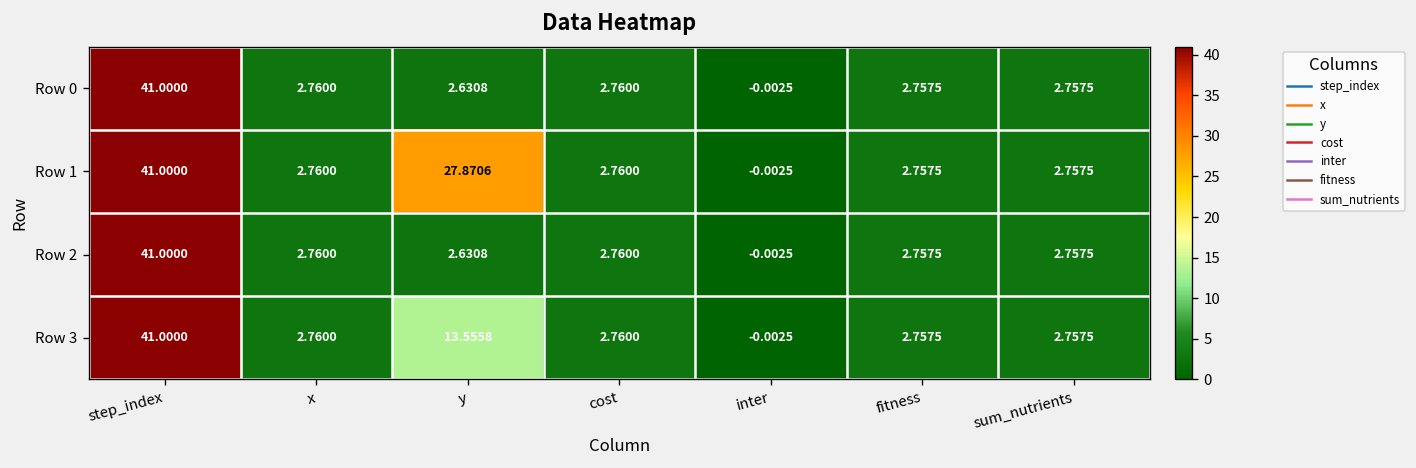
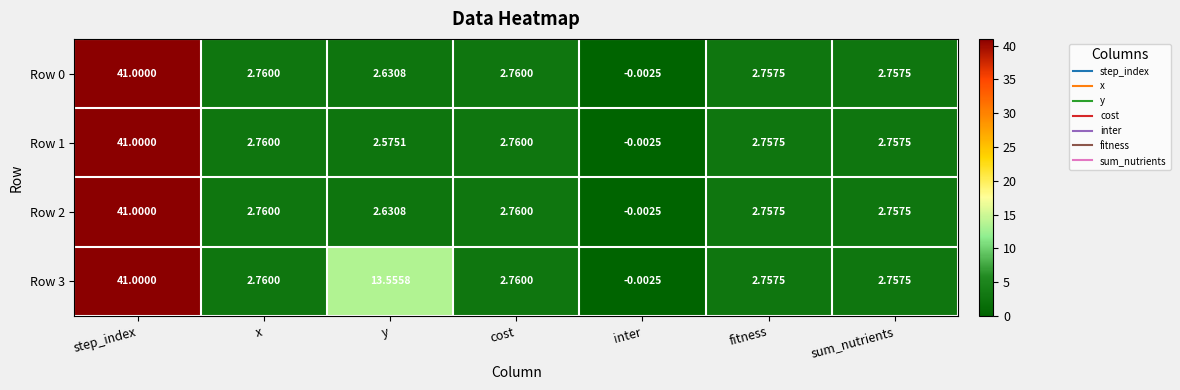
Row 1, y: 27.8706 -> 2.5751
